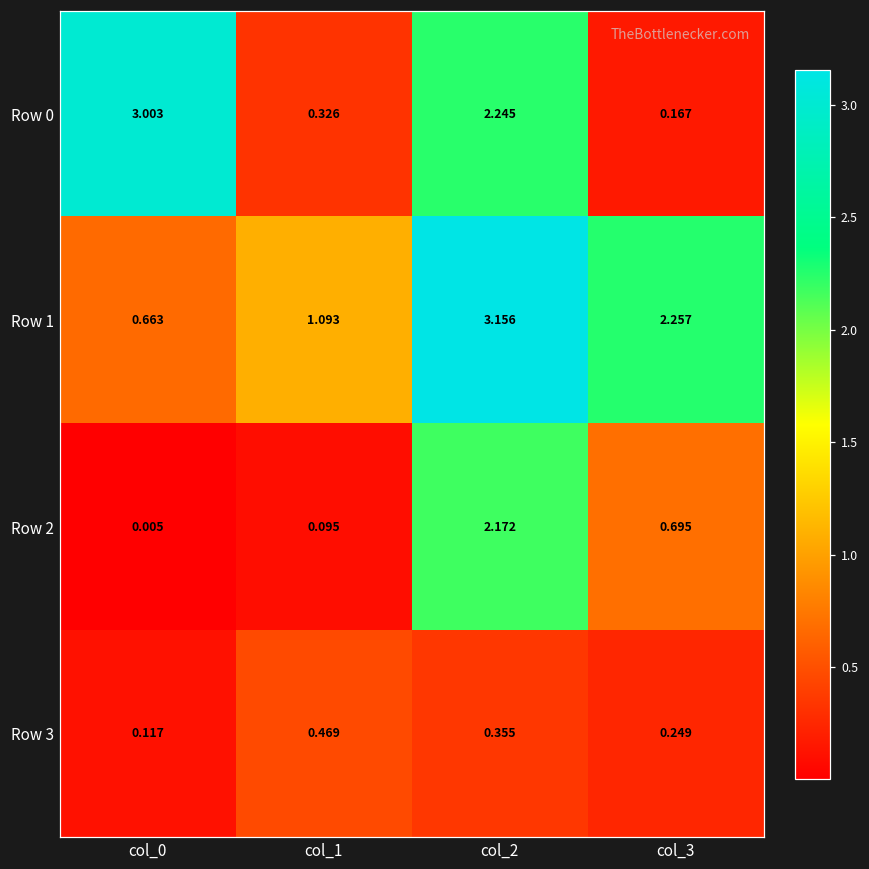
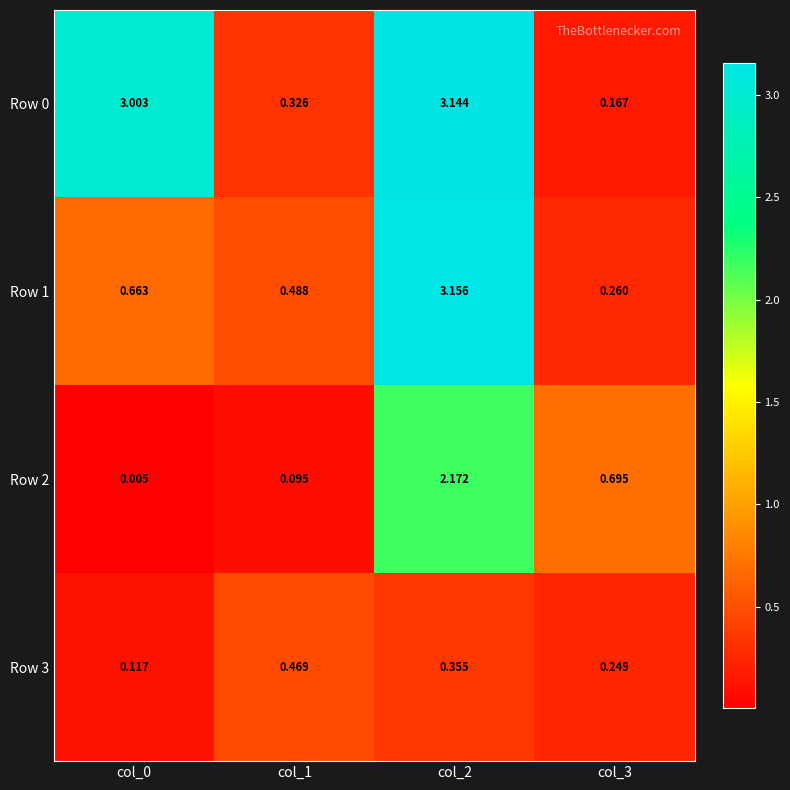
Row 0, col_2: 2.245 -> 3.144
Row 1, col_1: 1.093 -> 0.488
Row 1, col_3: 2.257 -> 0.260
